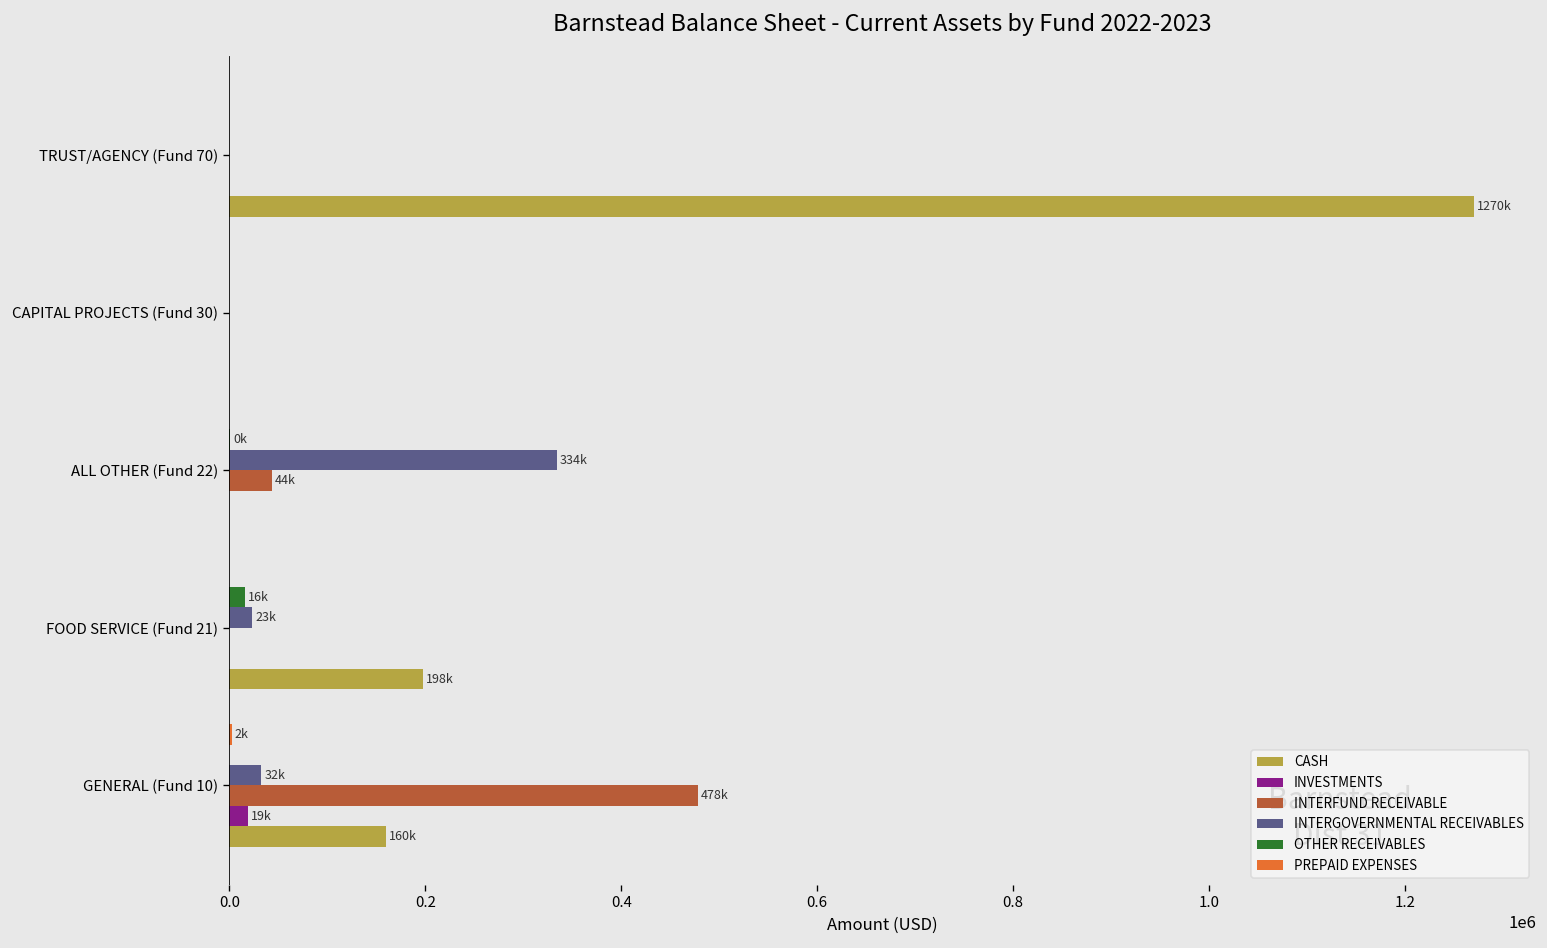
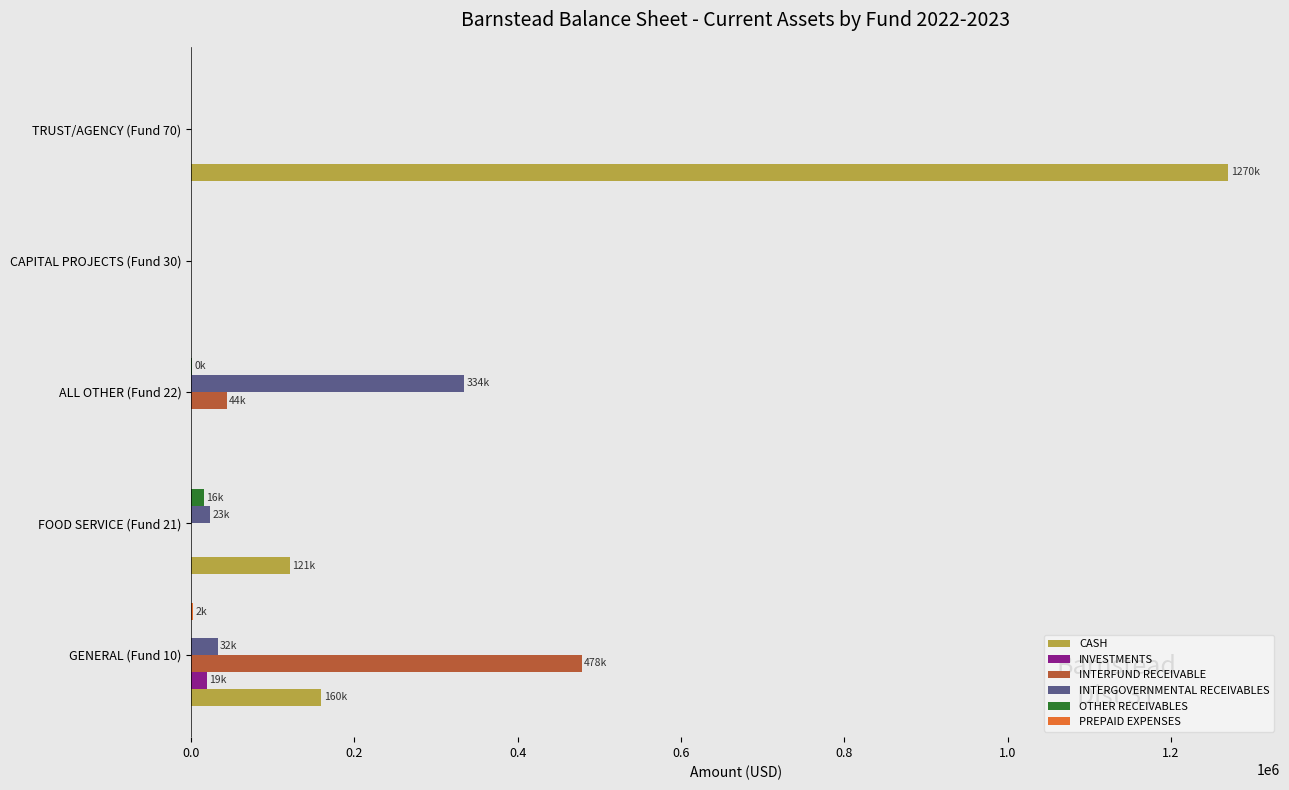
CASH, FOOD SERVICE (Fund 21): 198k -> 121k
